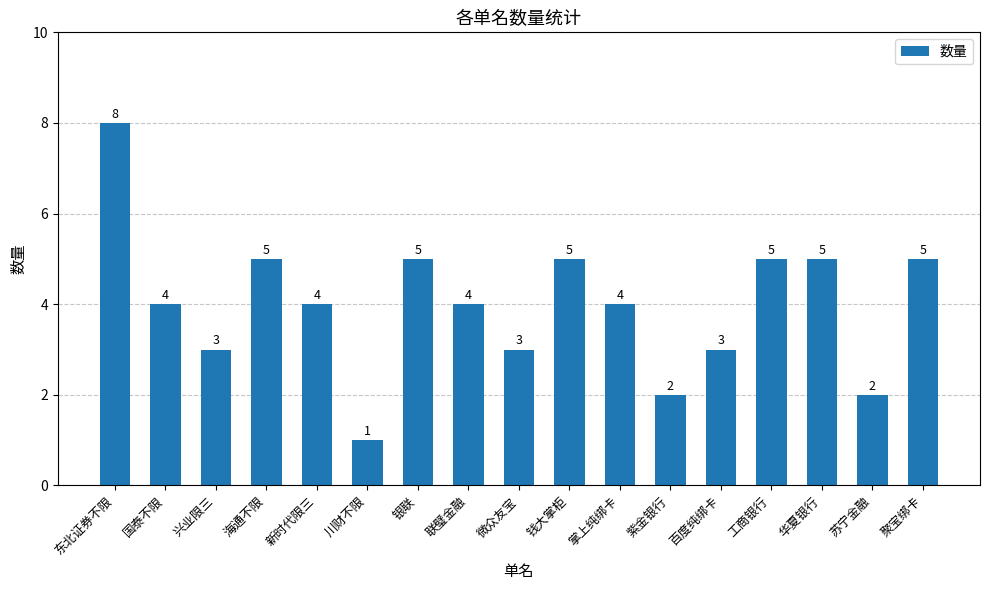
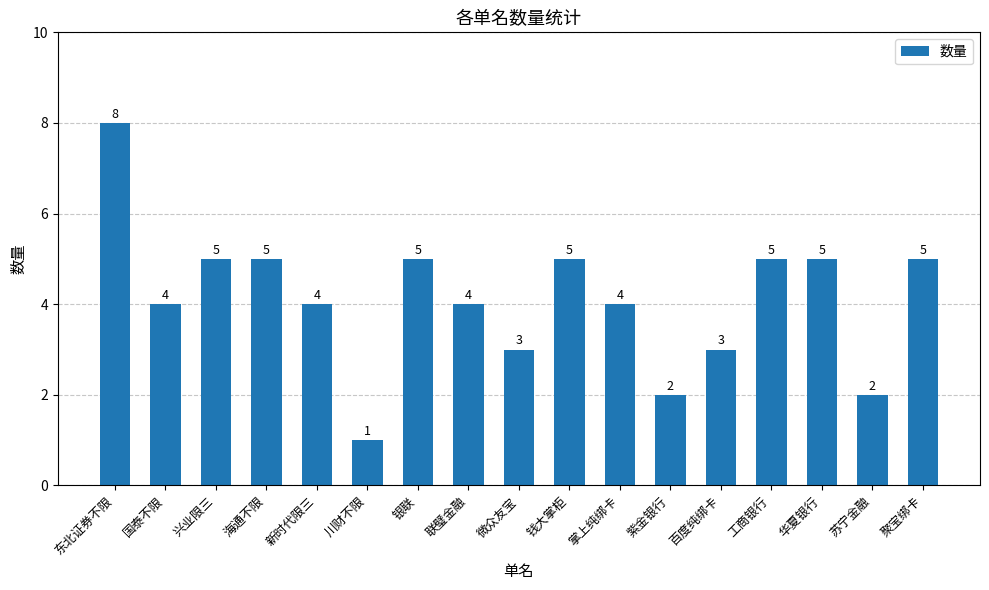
兴业限三: 3 -> 5
